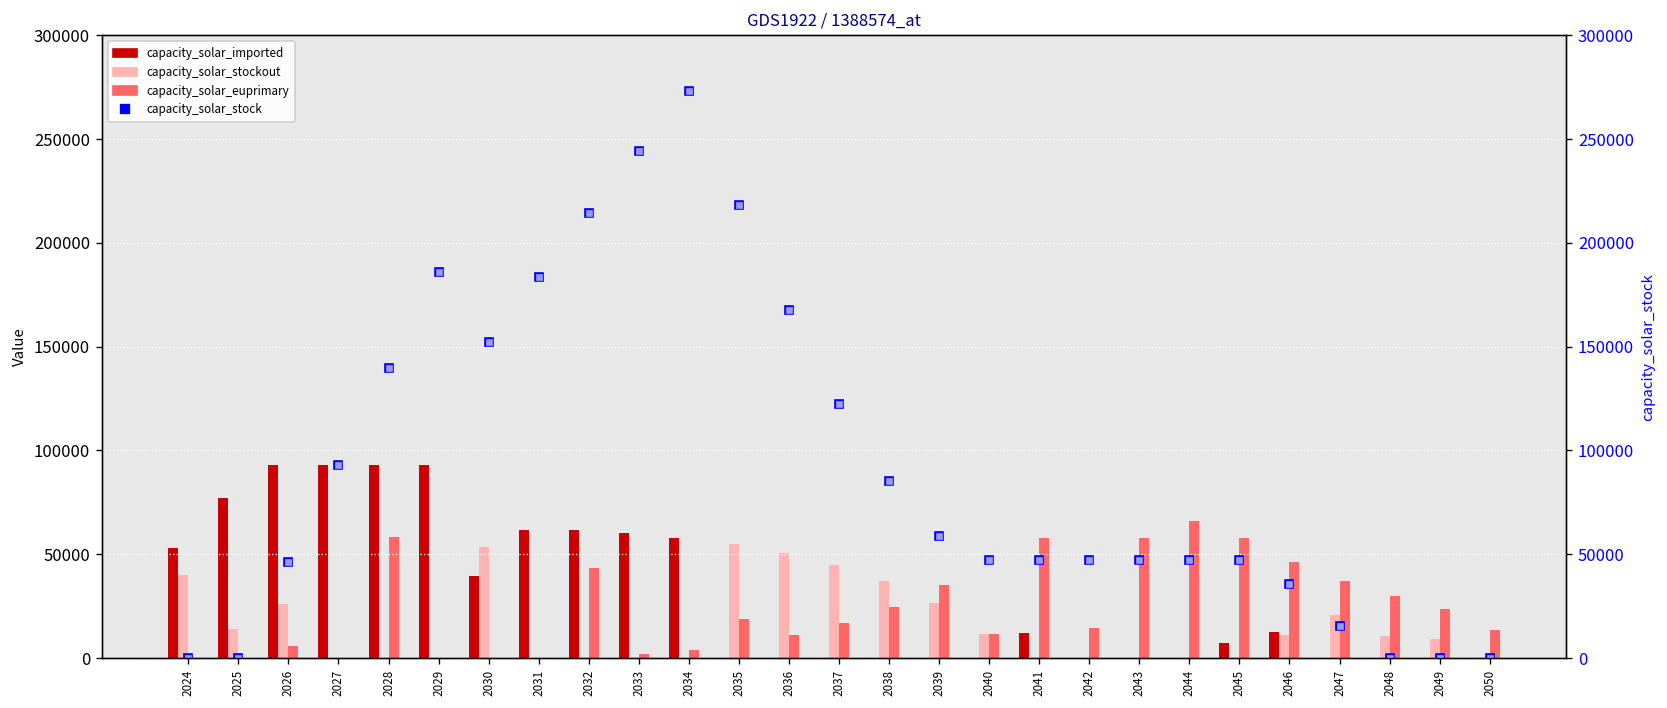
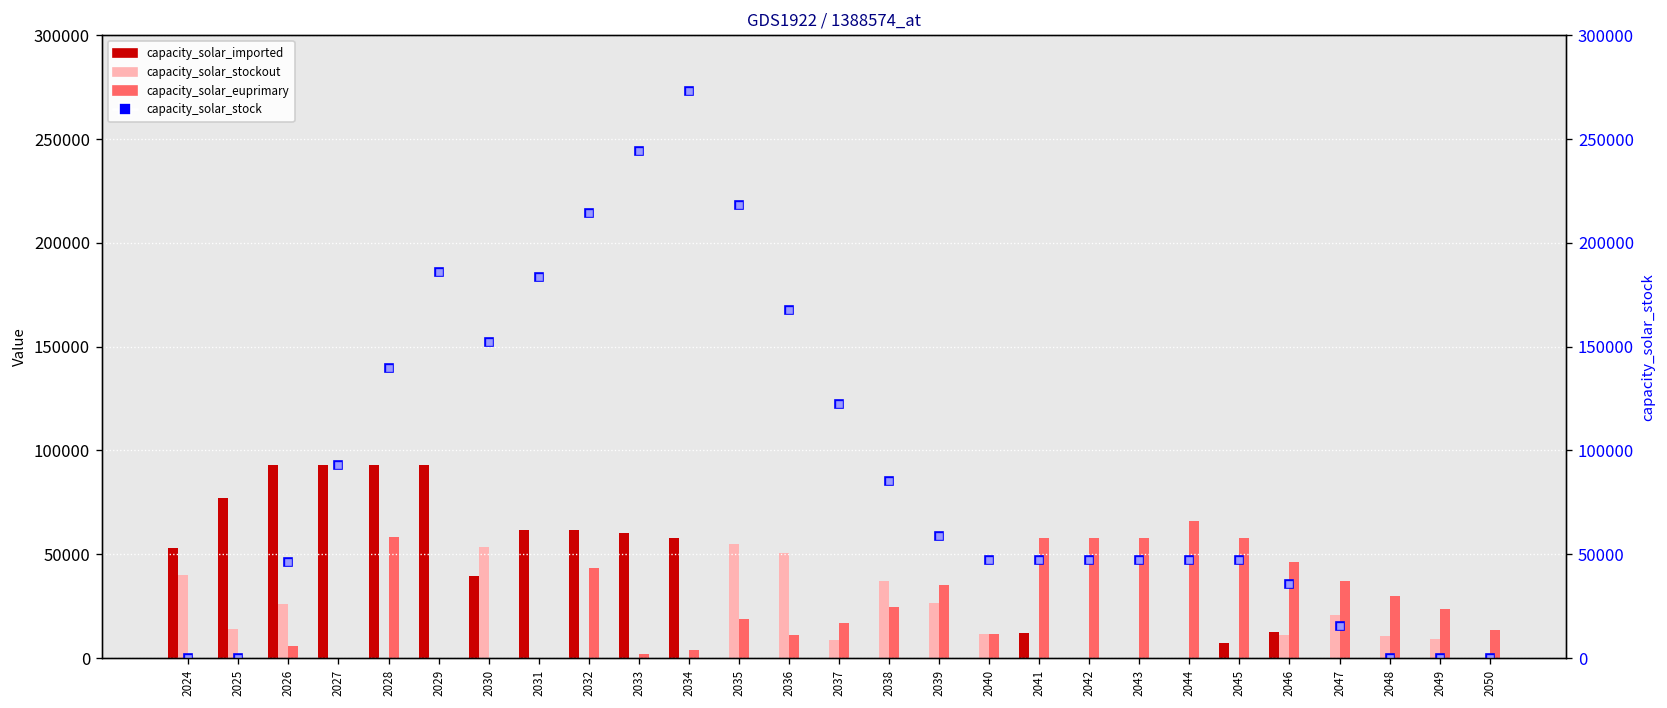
capacity_solar_stockout, 2037: 45000 -> 9000
capacity_solar_euprimary, 2042: 14000 -> 58000
